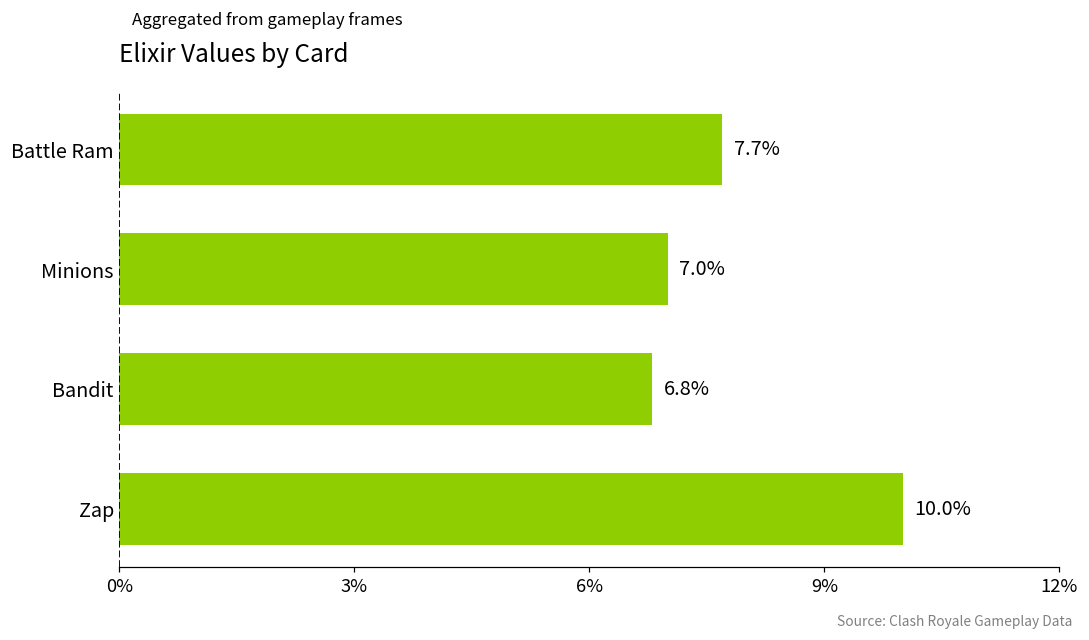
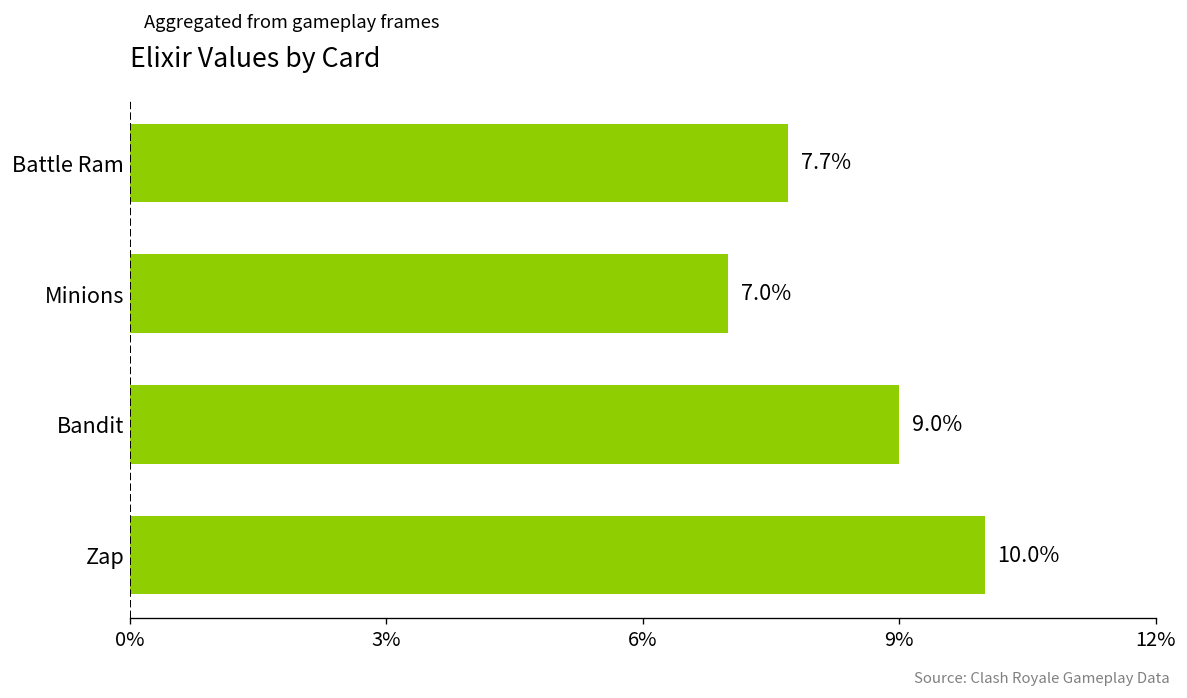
Bandit: 6.8% -> 9.0%
